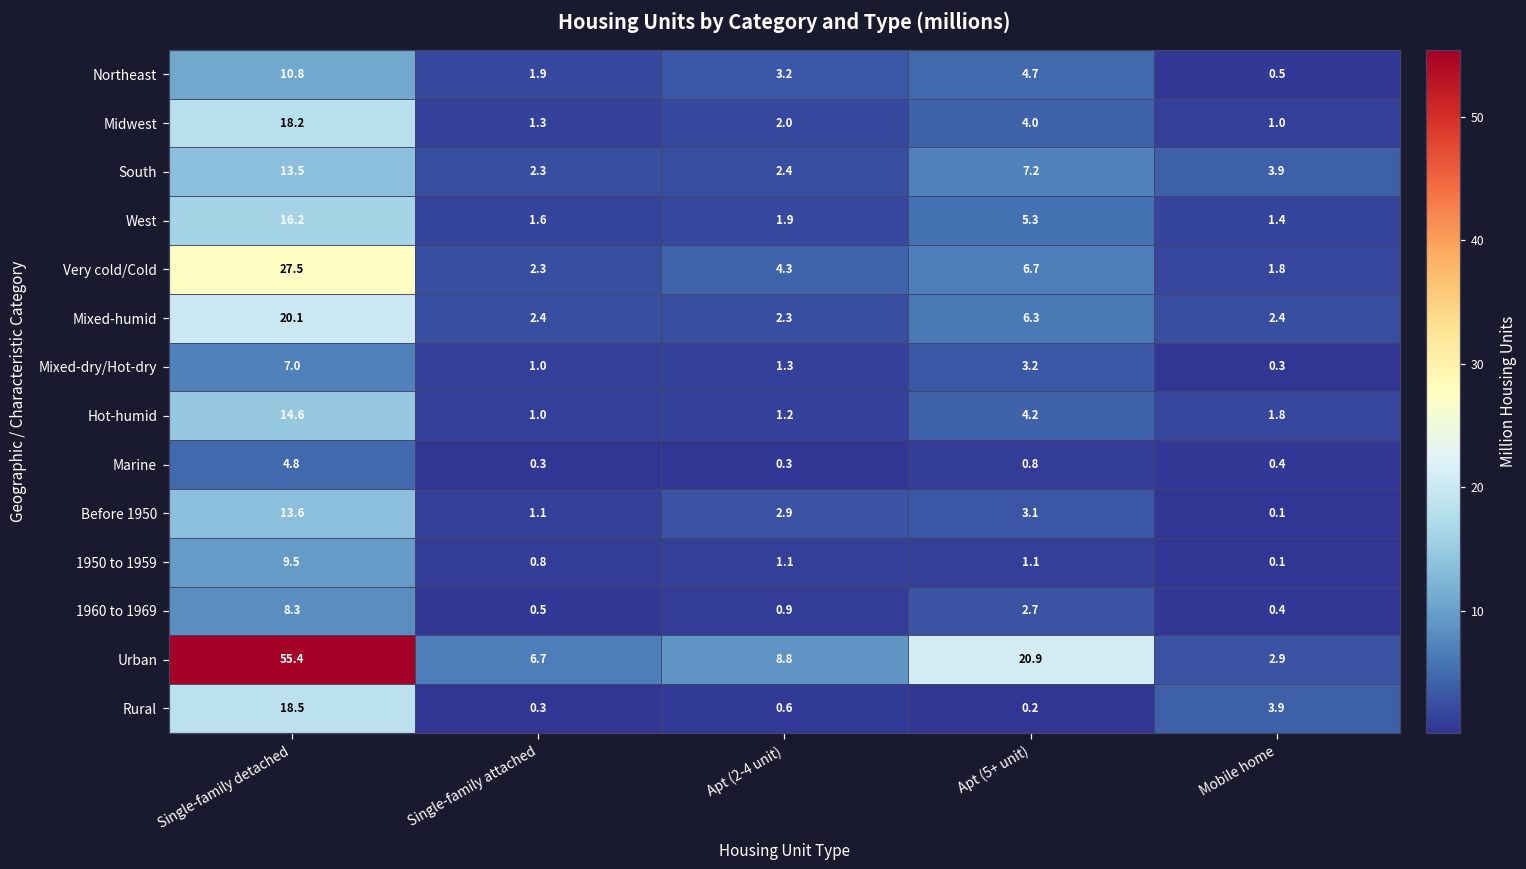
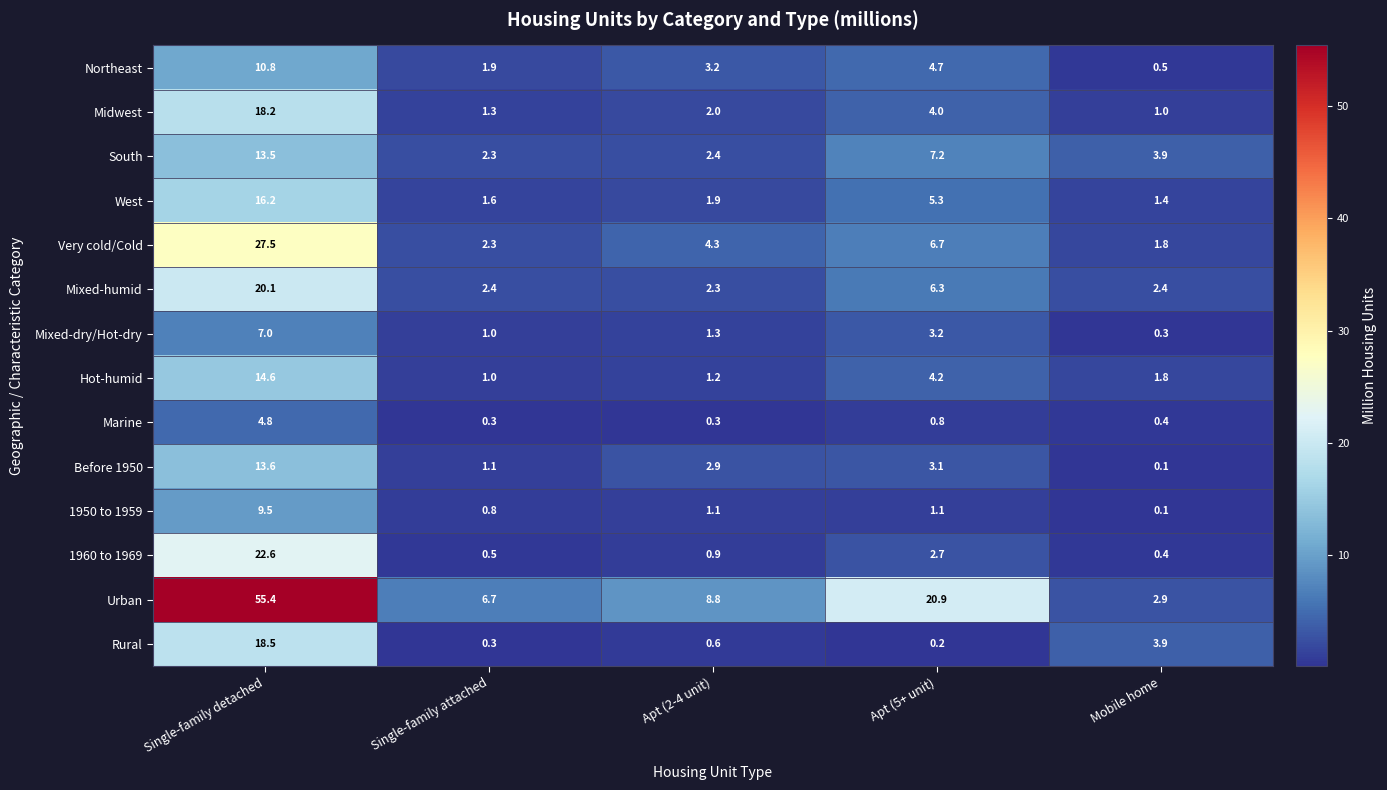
1960 to 1969, Single-family detached: 8.3 -> 22.6
